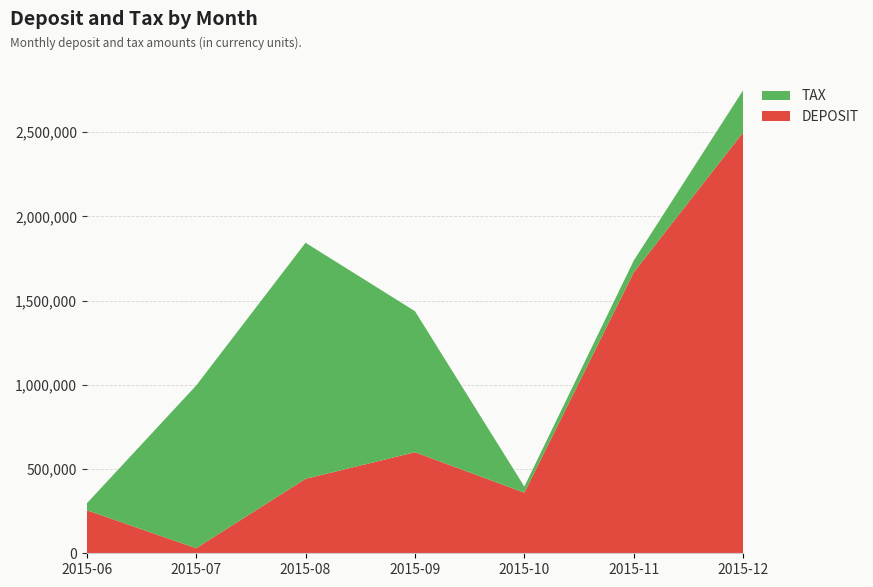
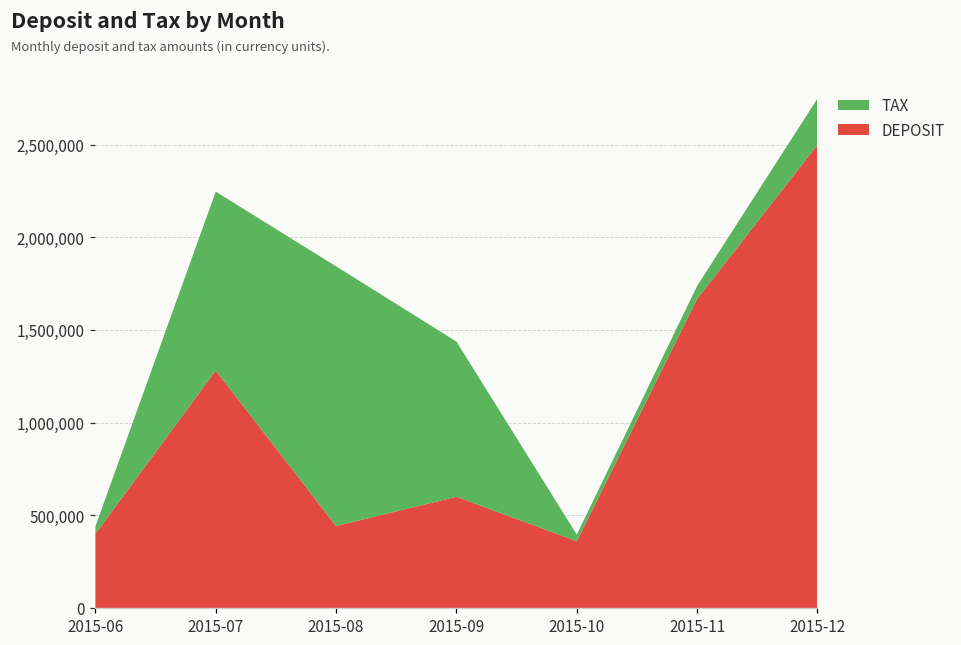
DEPOSIT, 2015-06: 260,000 -> 400,000
DEPOSIT, 2015-07: 30,000 -> 1,280,000
